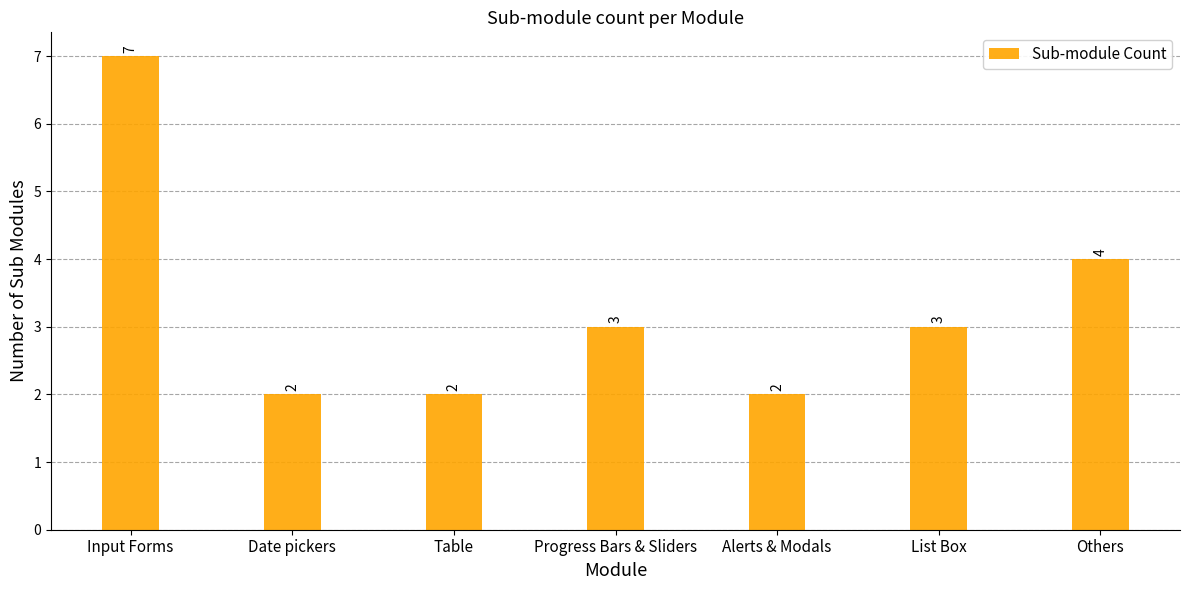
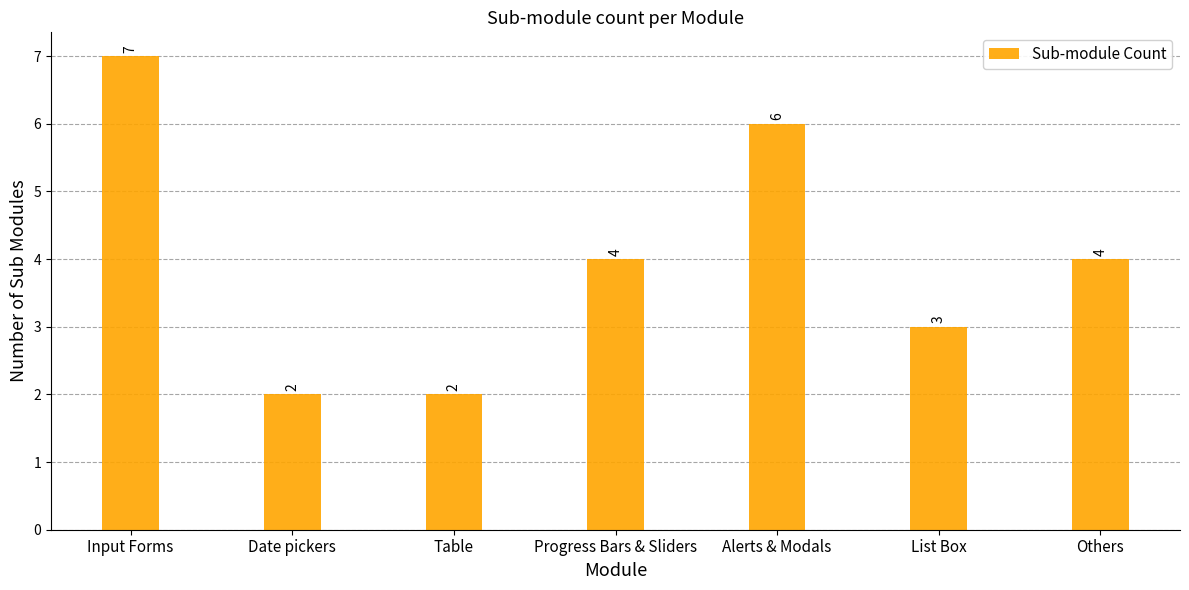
Progress Bars & Sliders: 3 -> 4
Alerts & Modals: 2 -> 6
